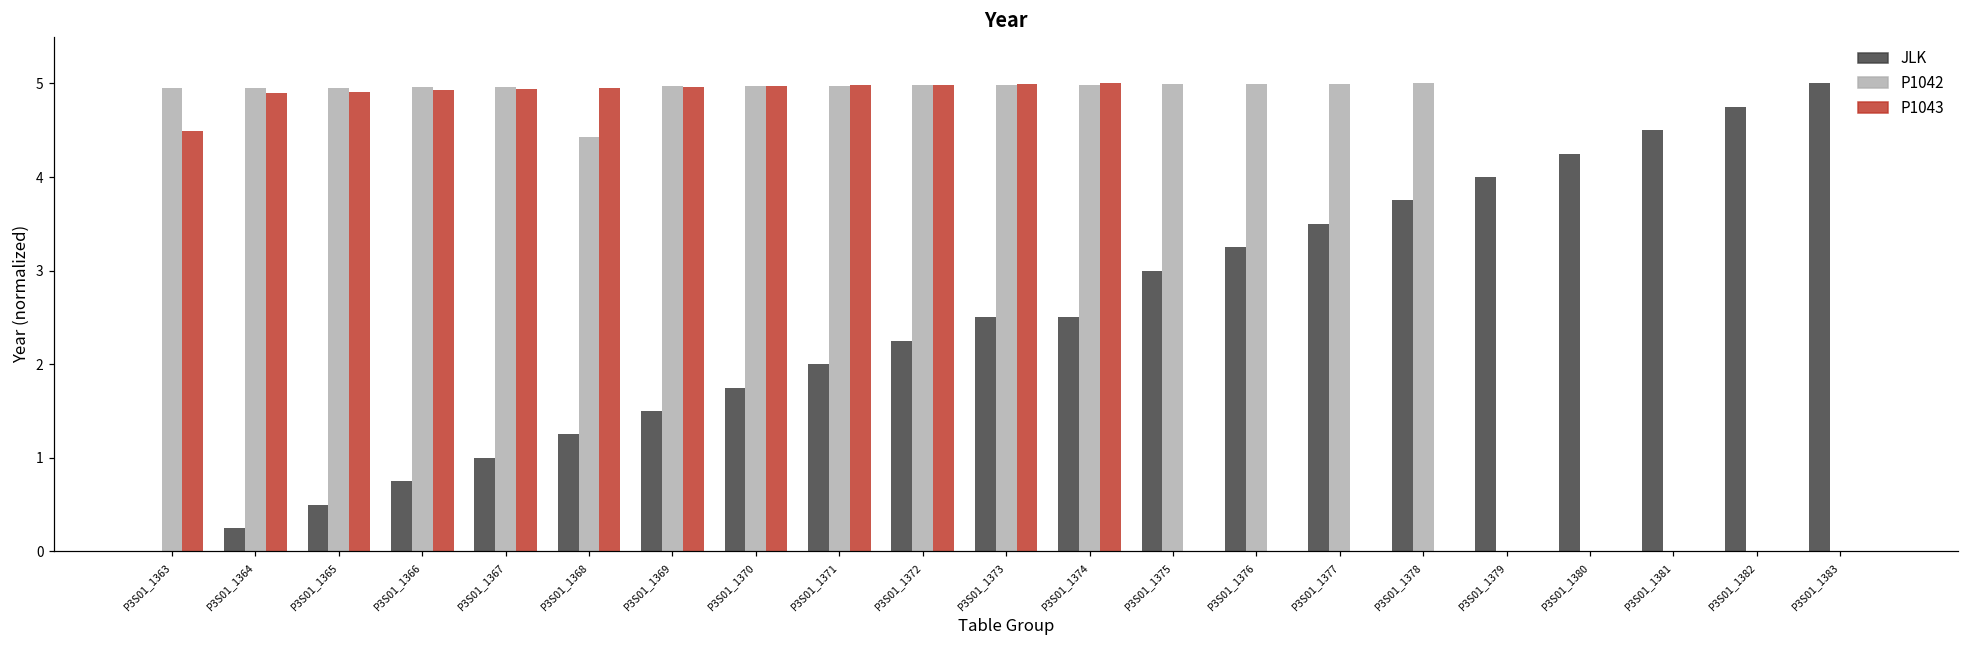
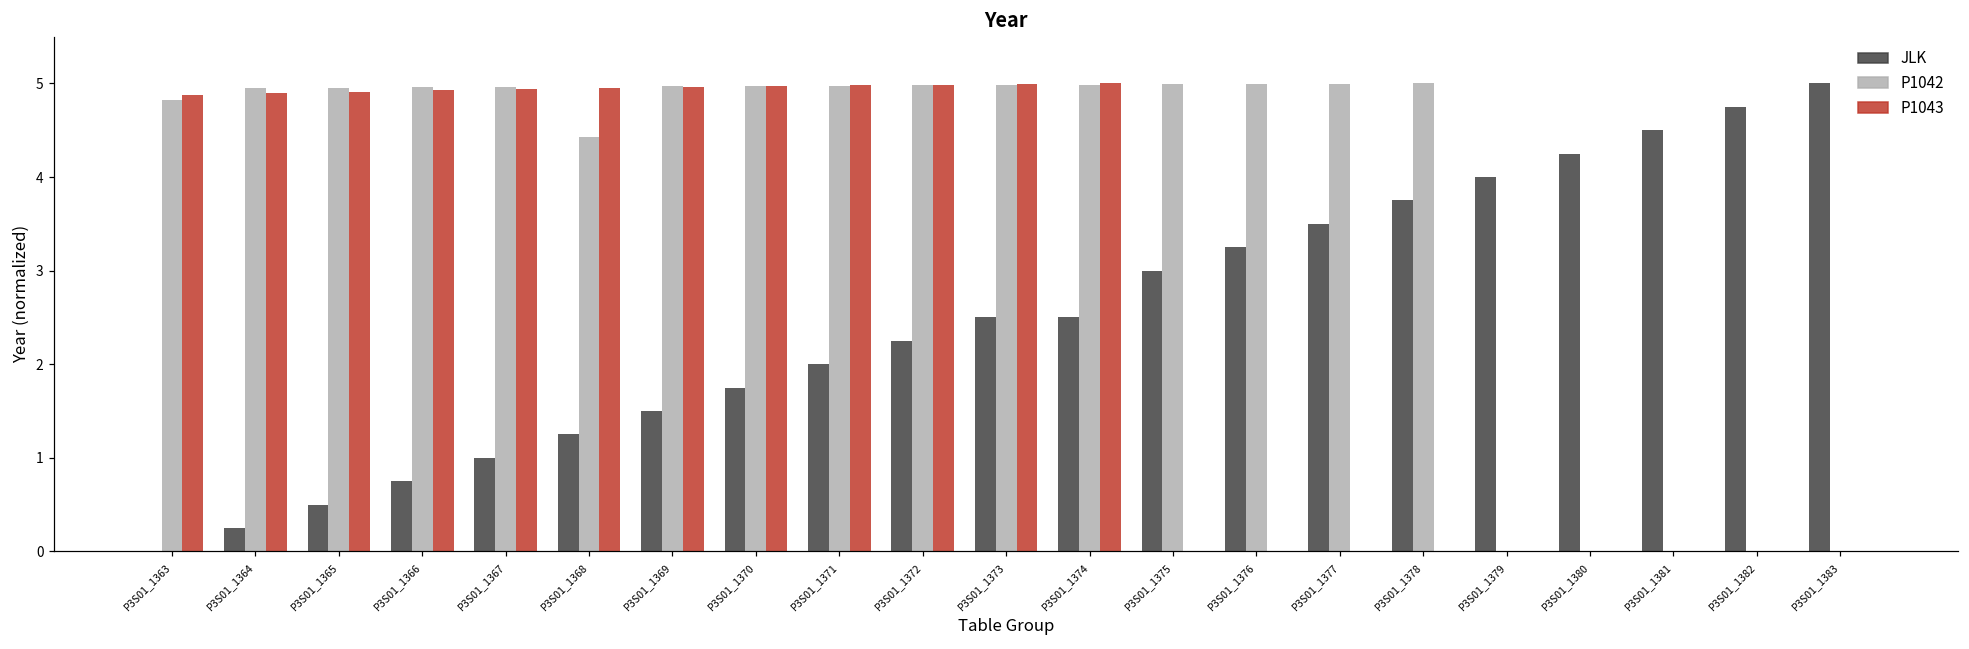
P1042, P3S01_1363: 4.9 -> 4.8
P1043, P3S01_1363: 4.5 -> 4.9
